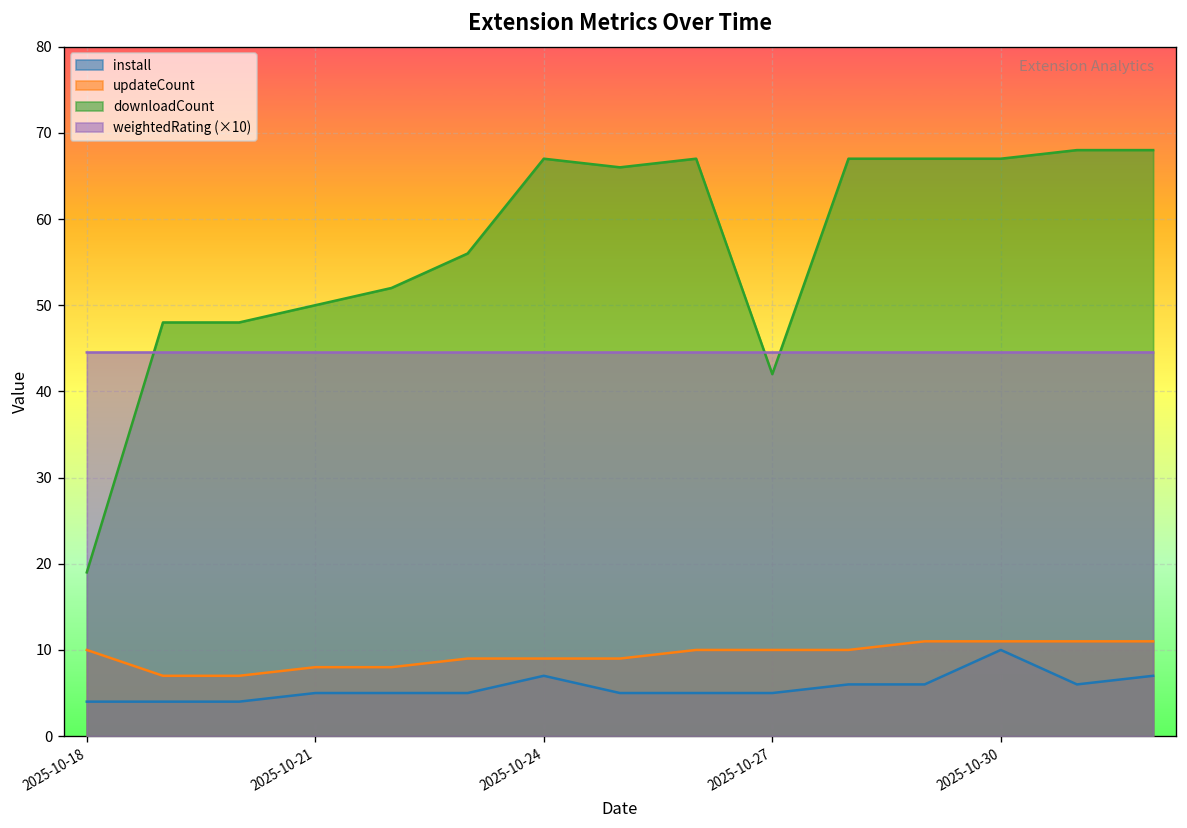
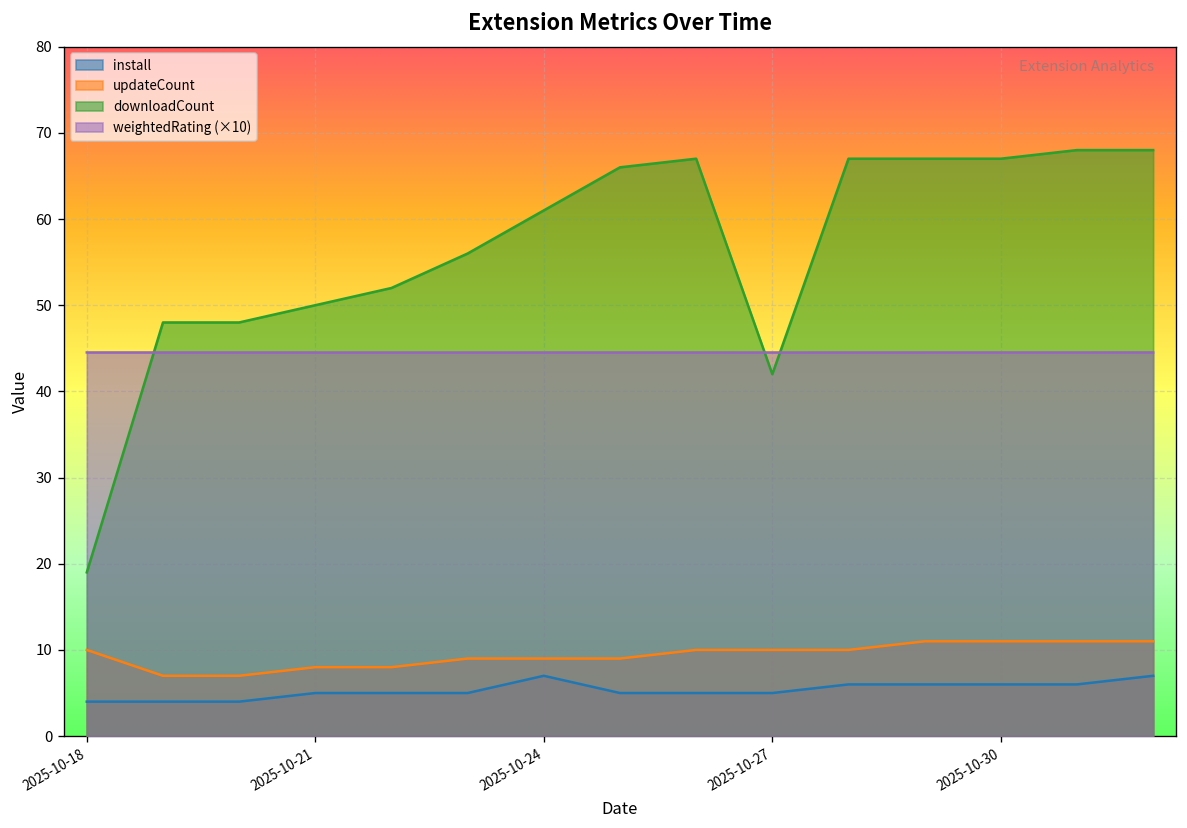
downloadCount, 2025-10-24: 67 -> 61
install, 2025-10-30: 10 -> 6
